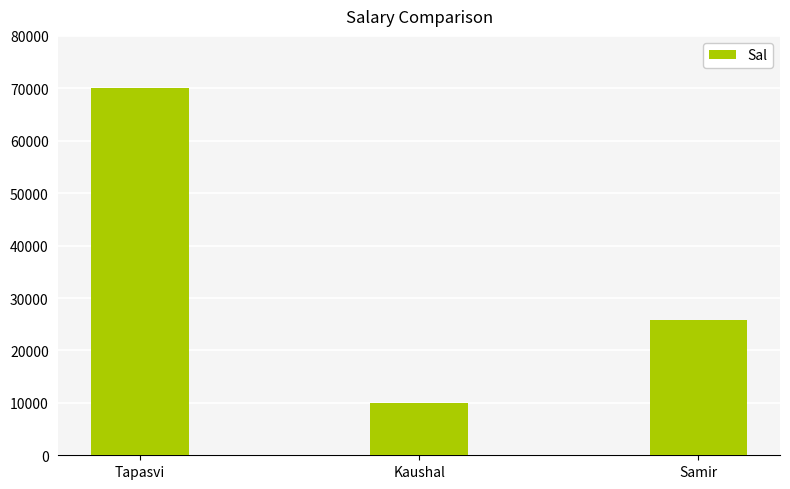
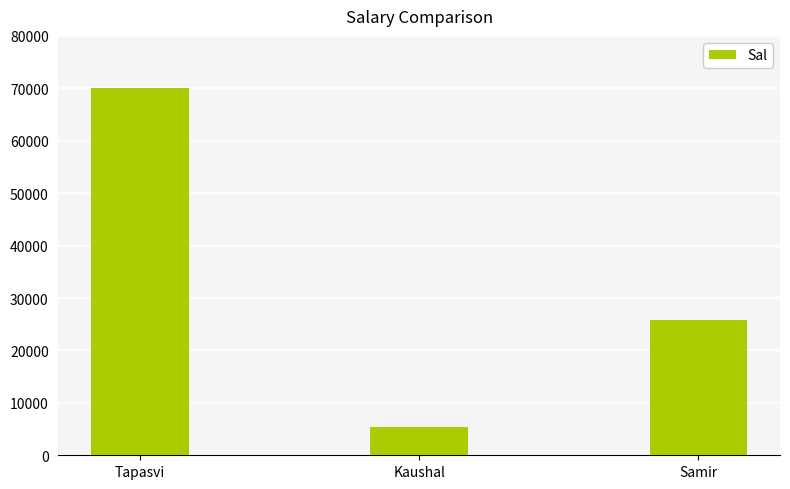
Kaushal: 10000 -> 5000
